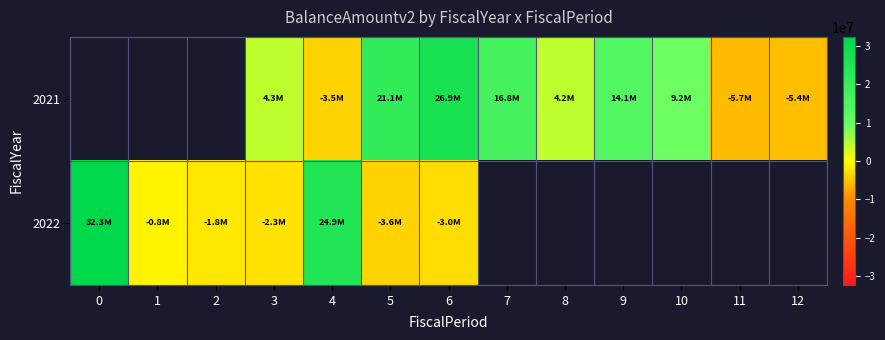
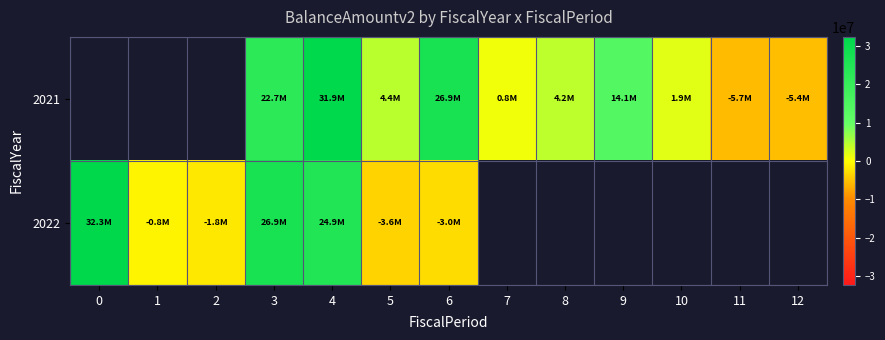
2021, 3: 4.3M -> 22.7M
2021, 4: -3.5M -> 31.9M
2021, 5: 21.1M -> 4.4M
2021, 7: 16.8M -> 0.8M
2021, 10: 9.2M -> 1.9M
2022, 3: -2.3M -> 26.9M
